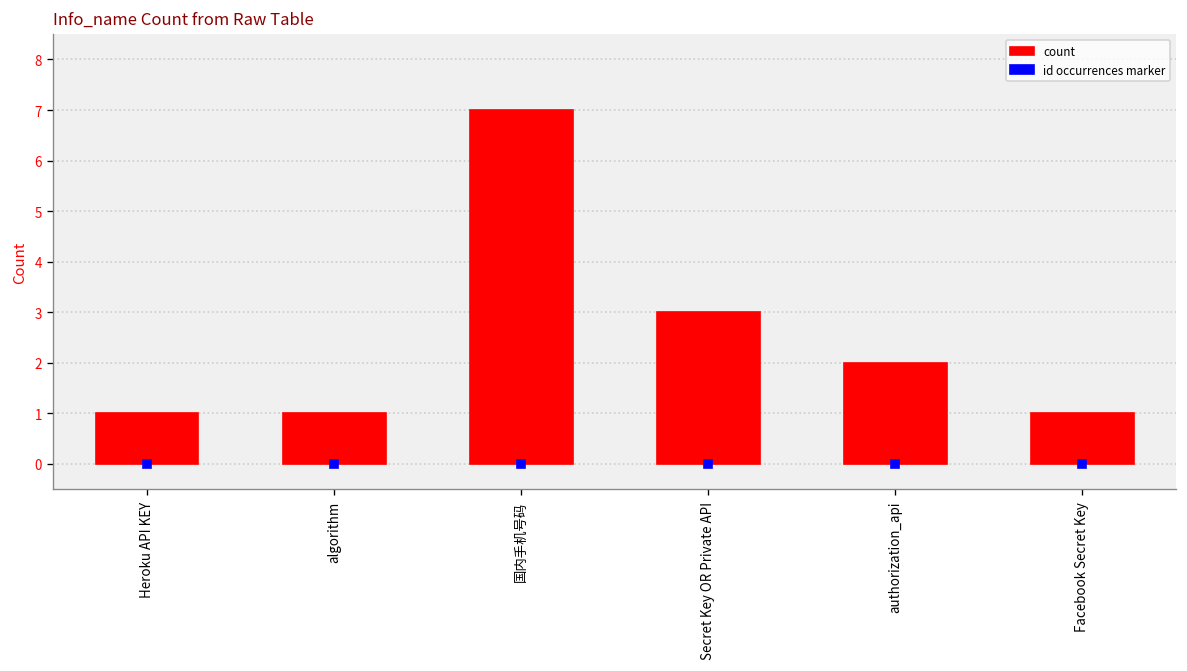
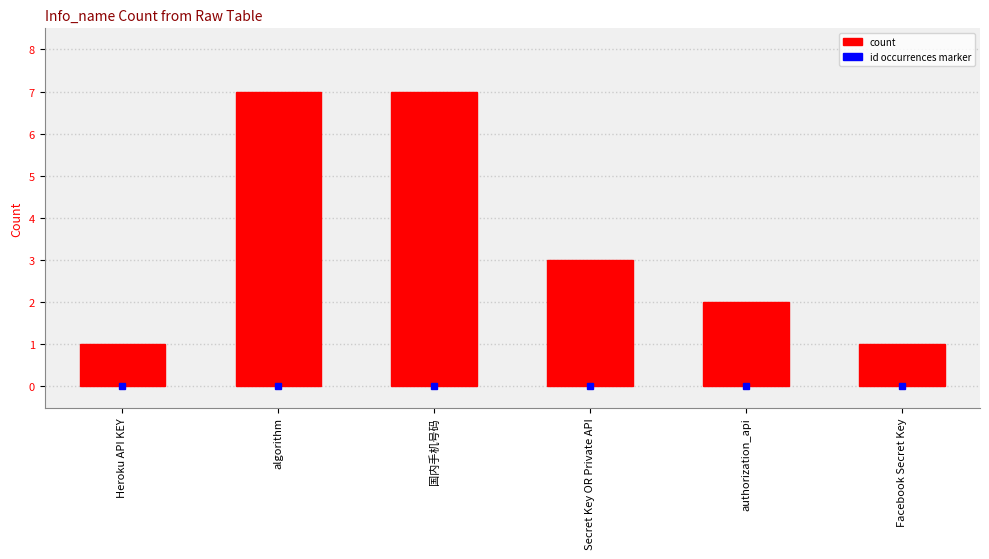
count, algorithm: 1 -> 7
